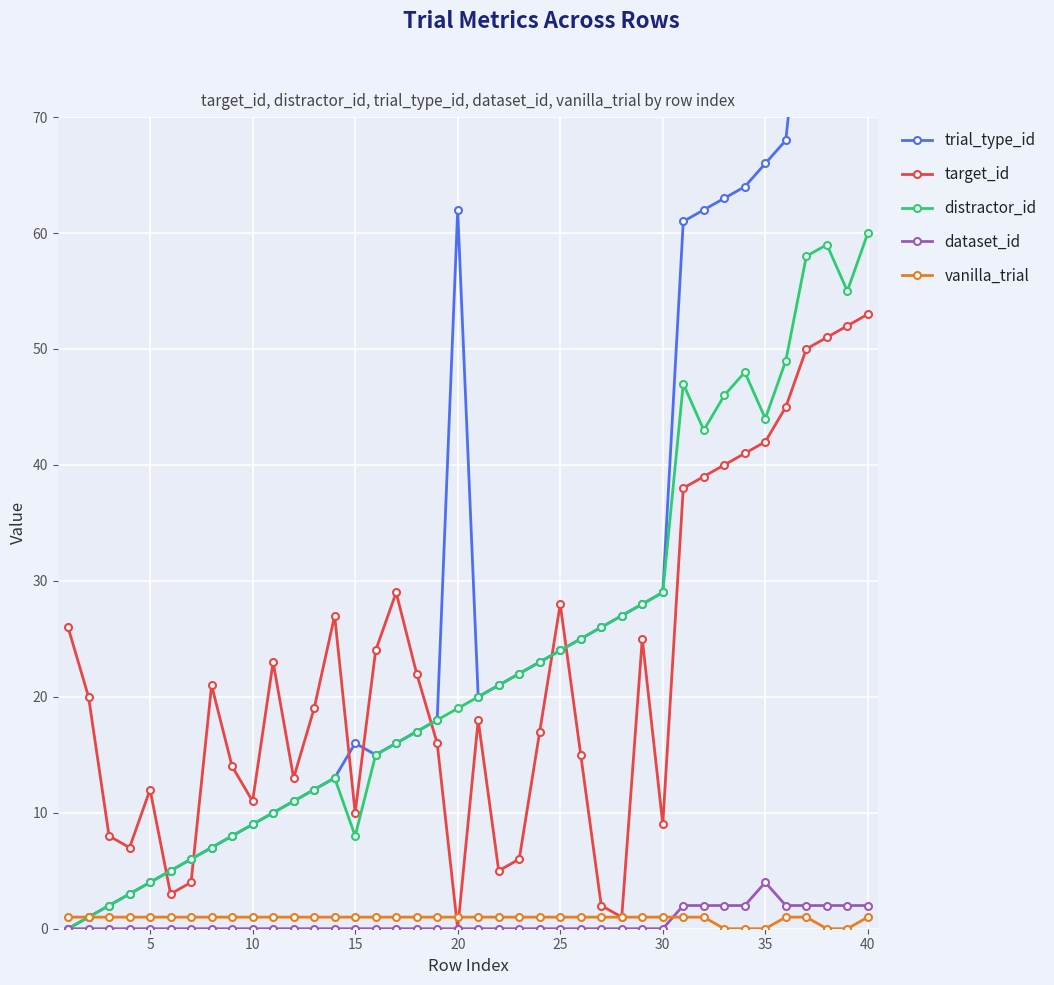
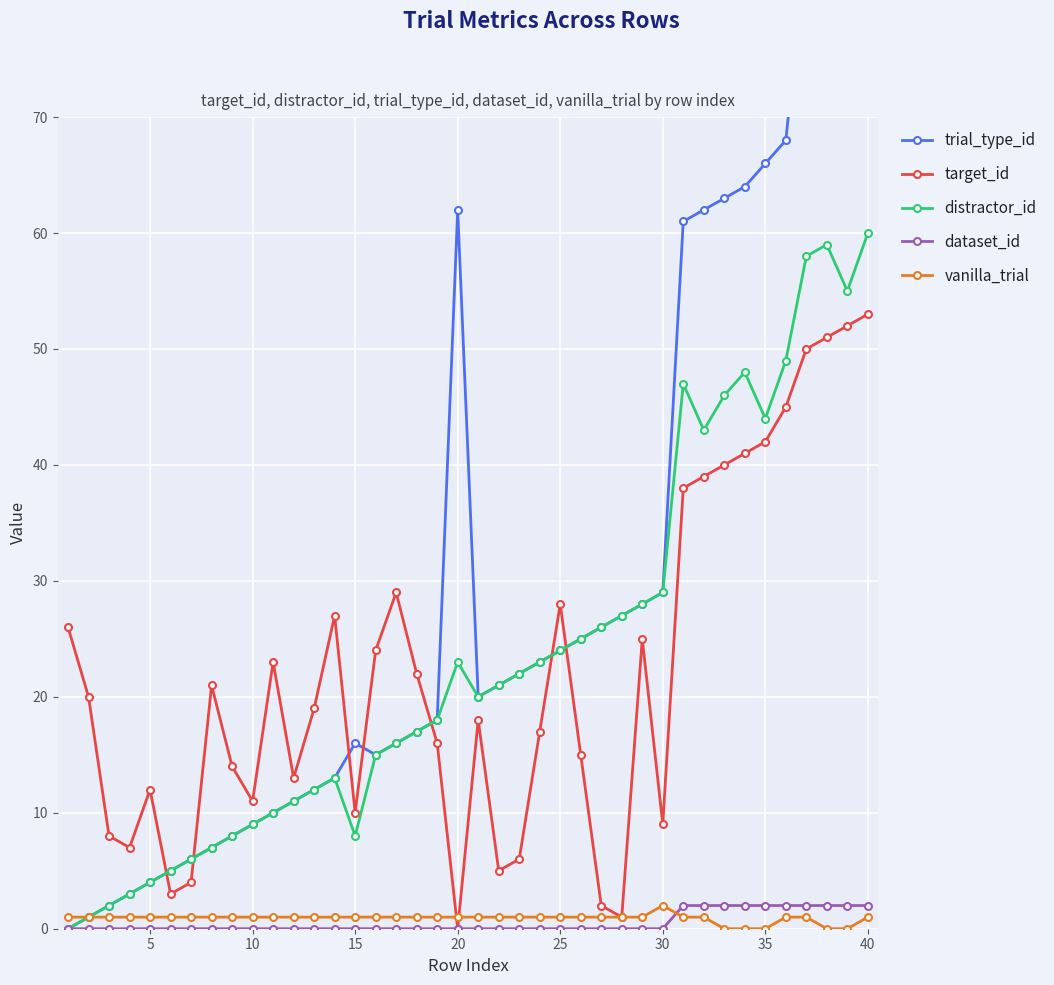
distractor_id, 20: 19 -> 23
vanilla_trial, 30: 1 -> 2
dataset_id, 35: 4 -> 2
